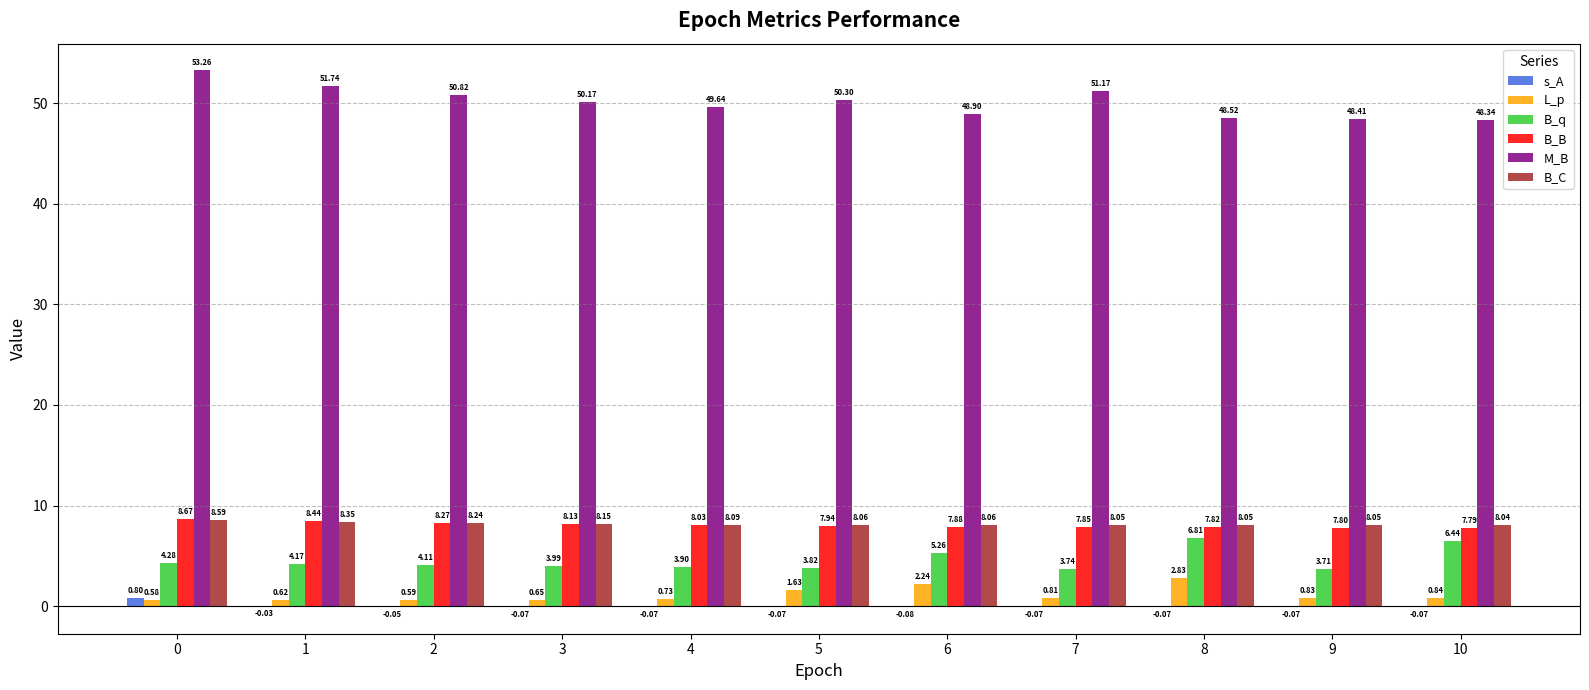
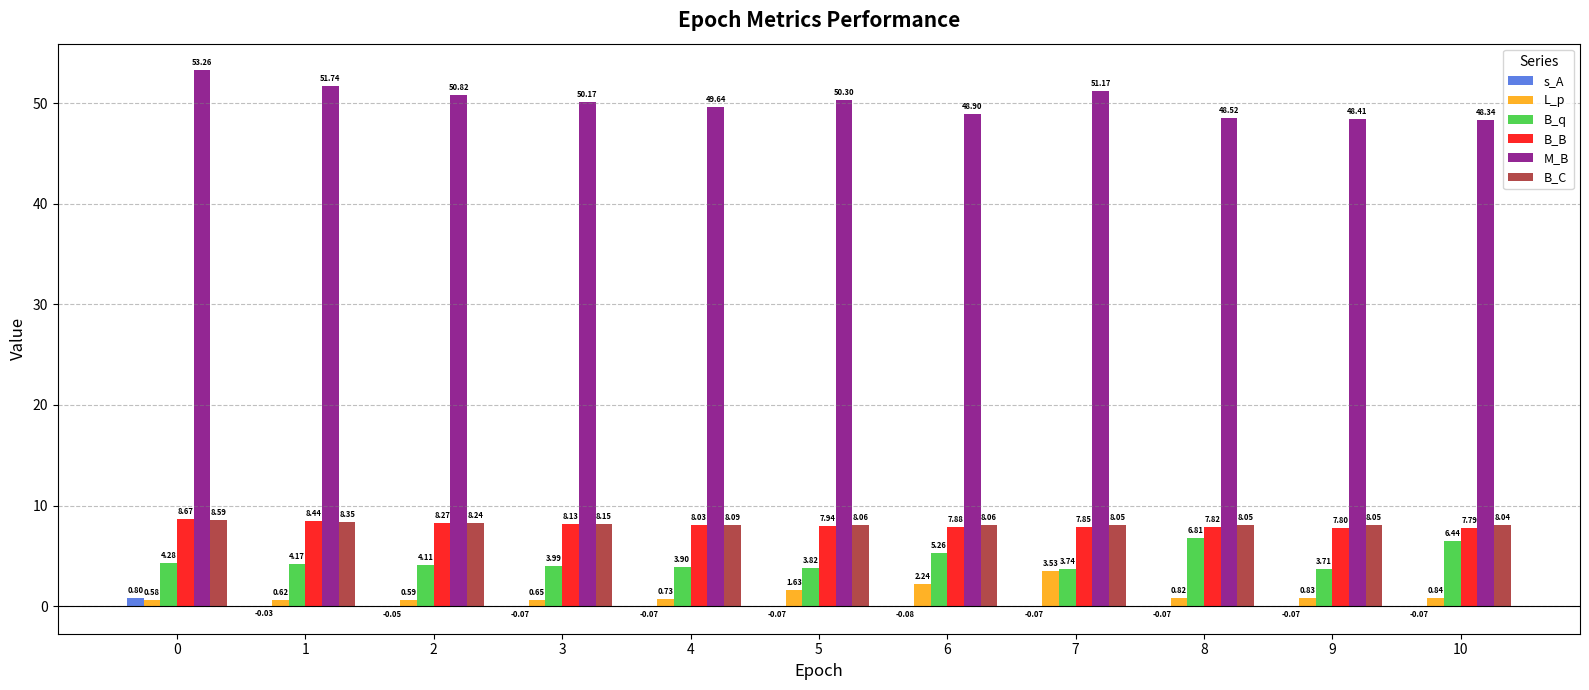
L_p, 7: 0.81 -> 3.53
L_p, 8: 2.83 -> 0.82
